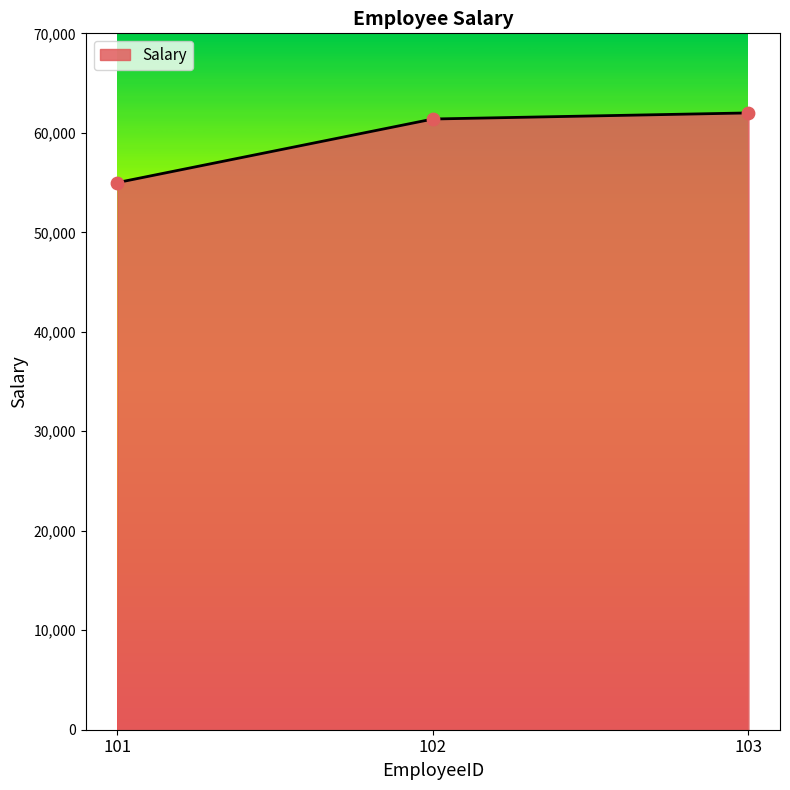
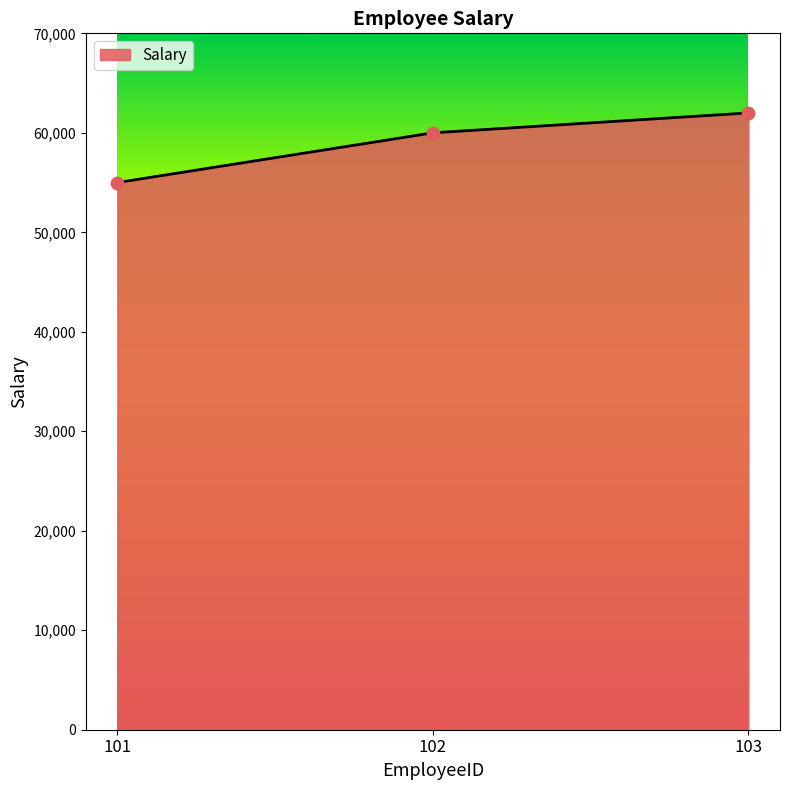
102: 61,000 -> 60,000
